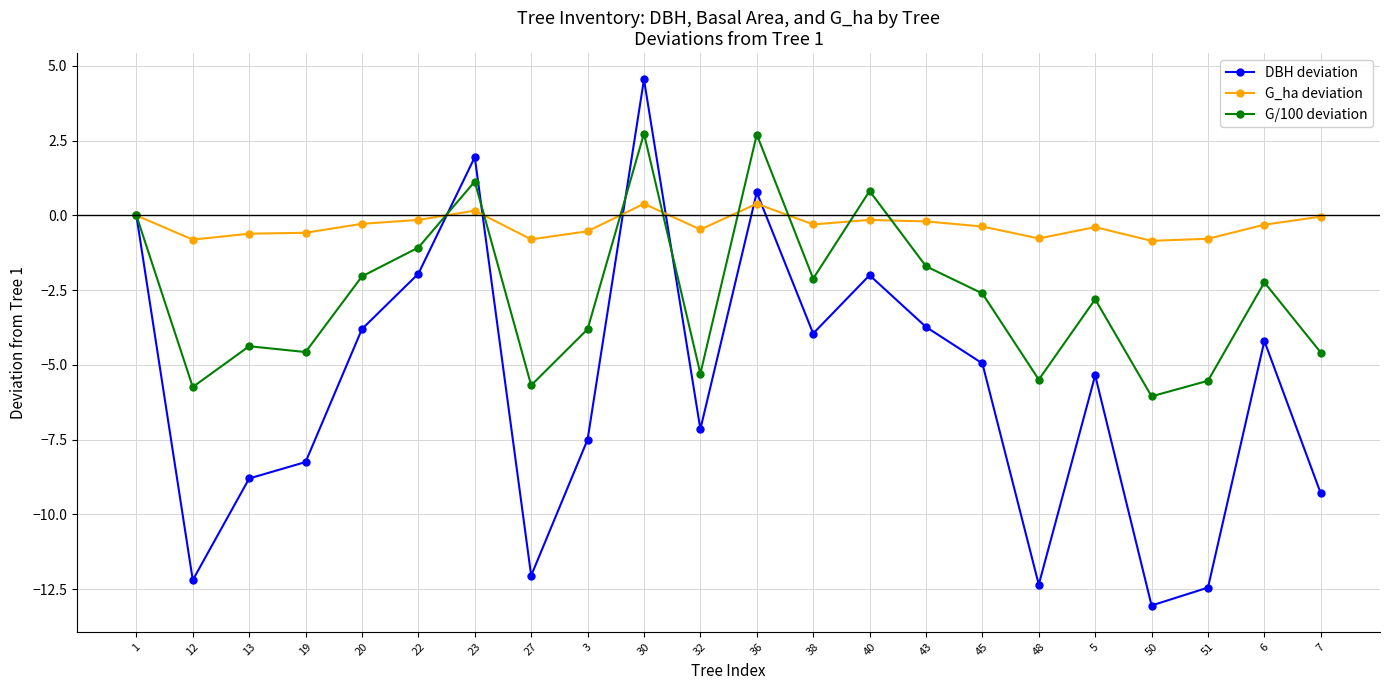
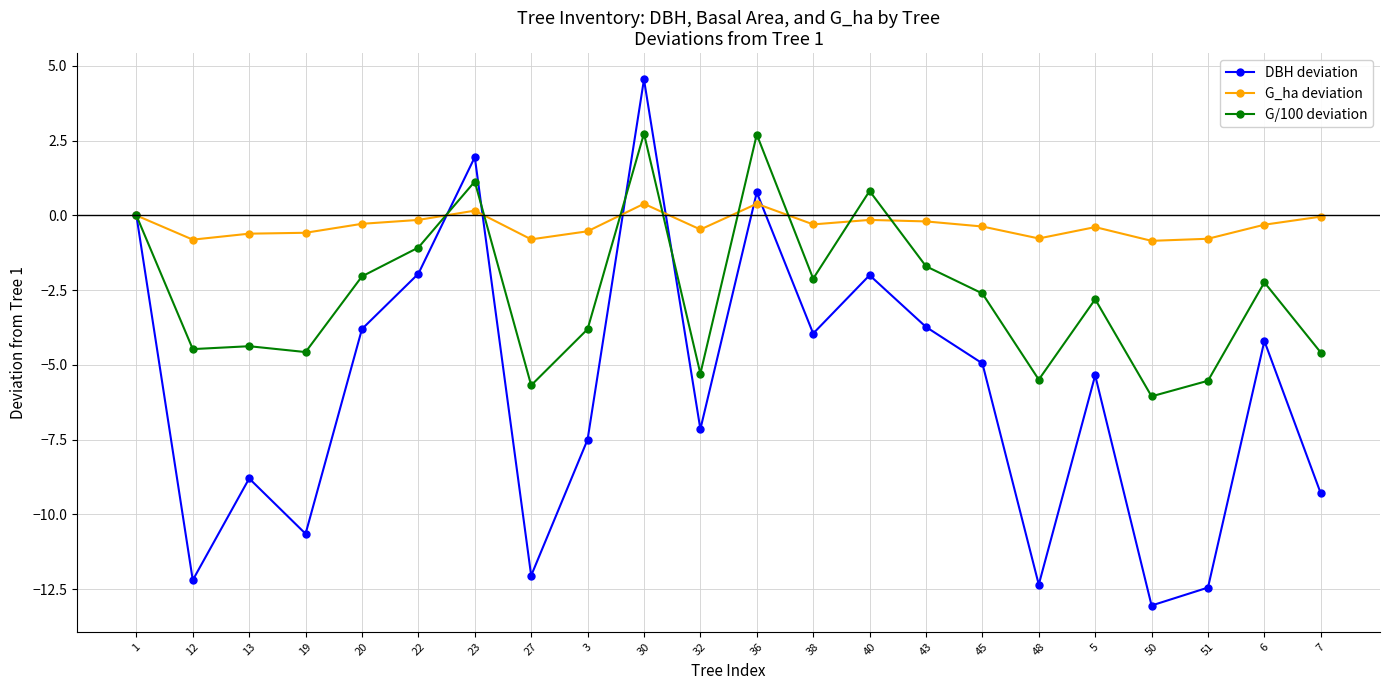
G/100 deviation, 12: -5.7 -> -4.5
DBH deviation, 19: -8.2 -> -10.6
